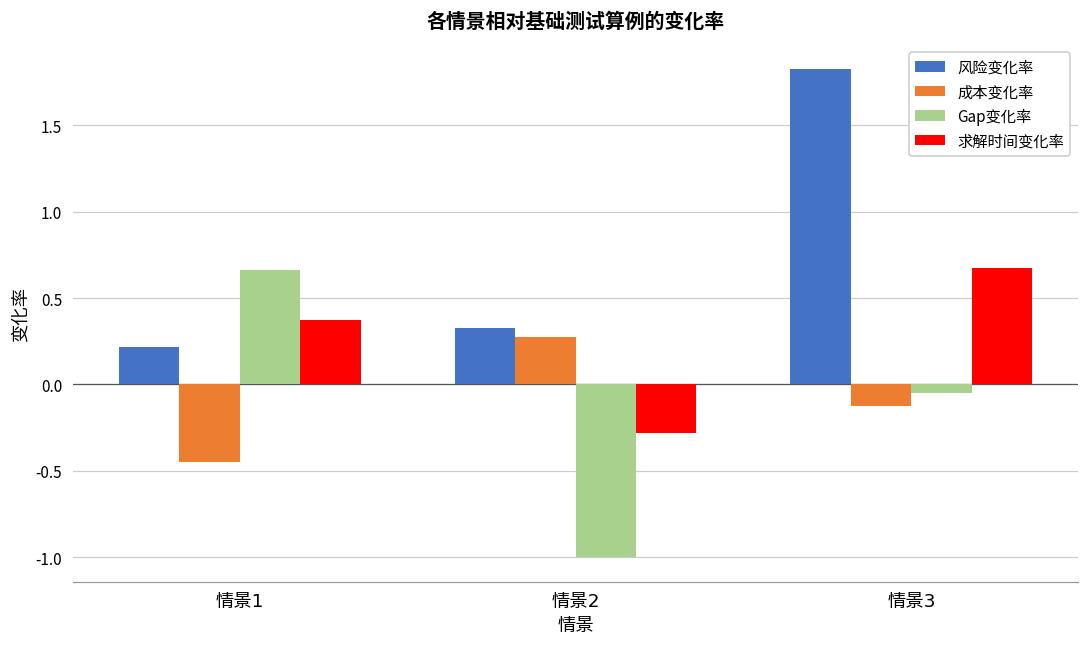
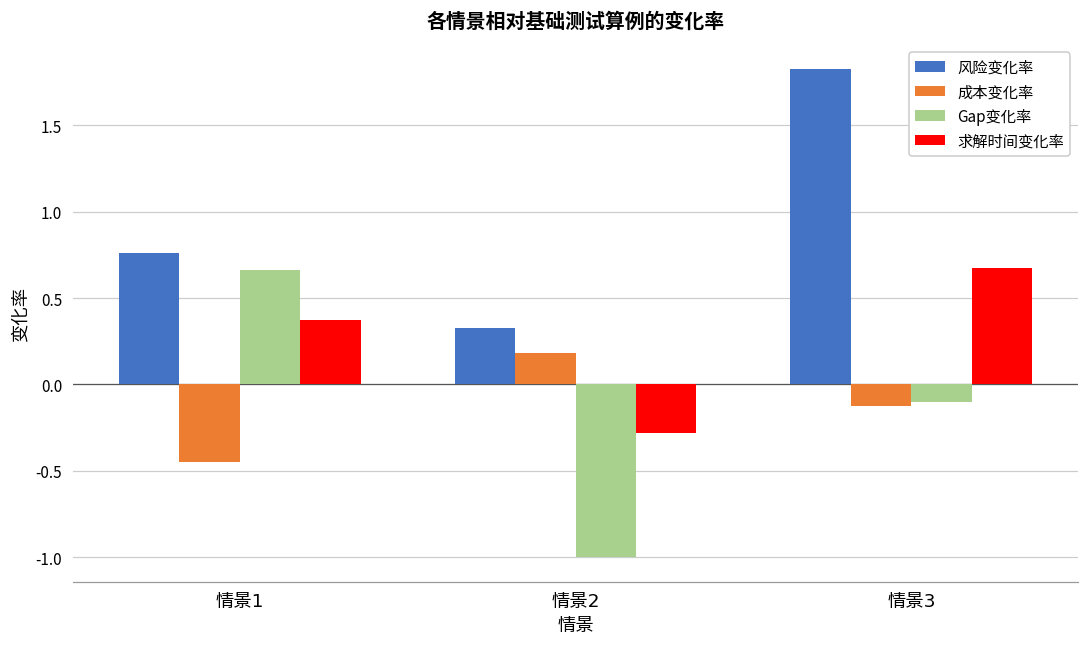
风险变化率, 情景1: 0.22 -> 0.76
成本变化率, 情景2: 0.27 -> 0.18
Gap变化率, 情景3: -0.05 -> -0.10
